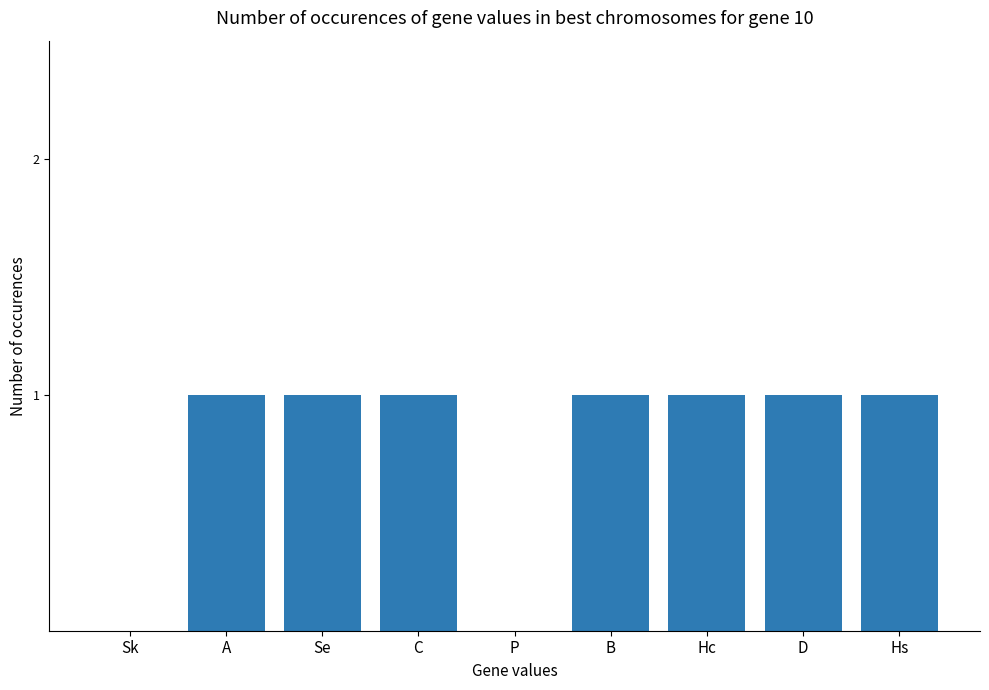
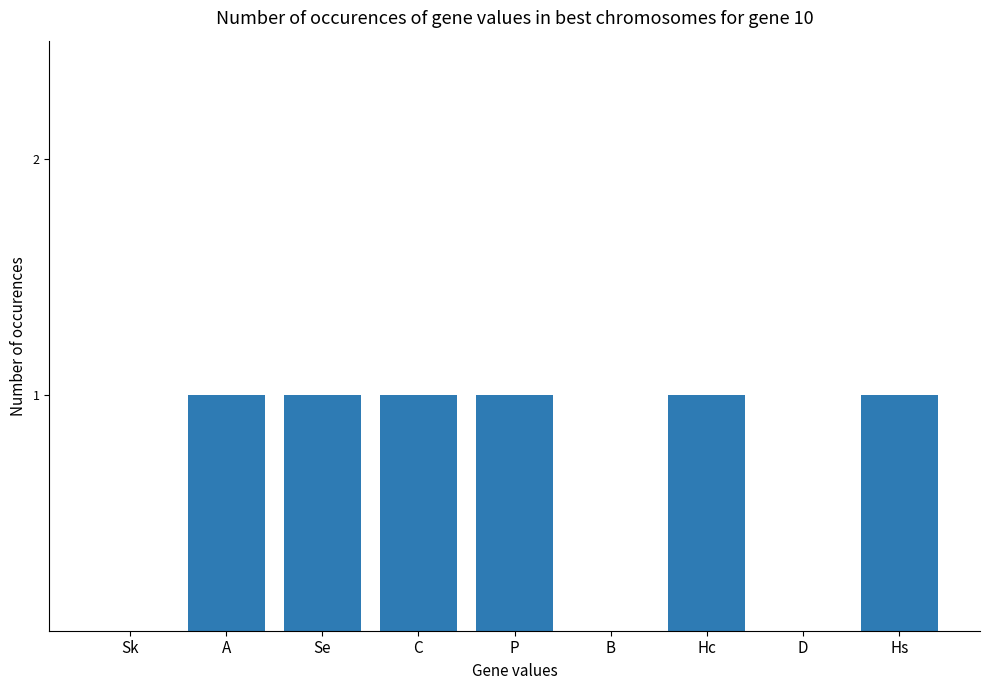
P: 0 -> 1
B: 1 -> 0
D: 1 -> 0
